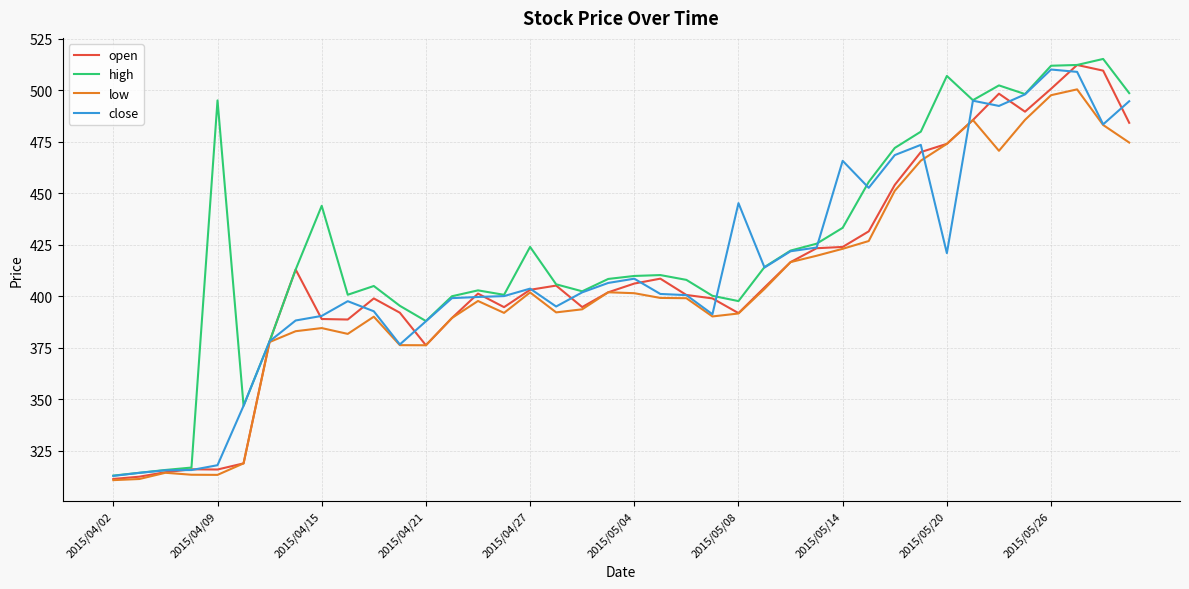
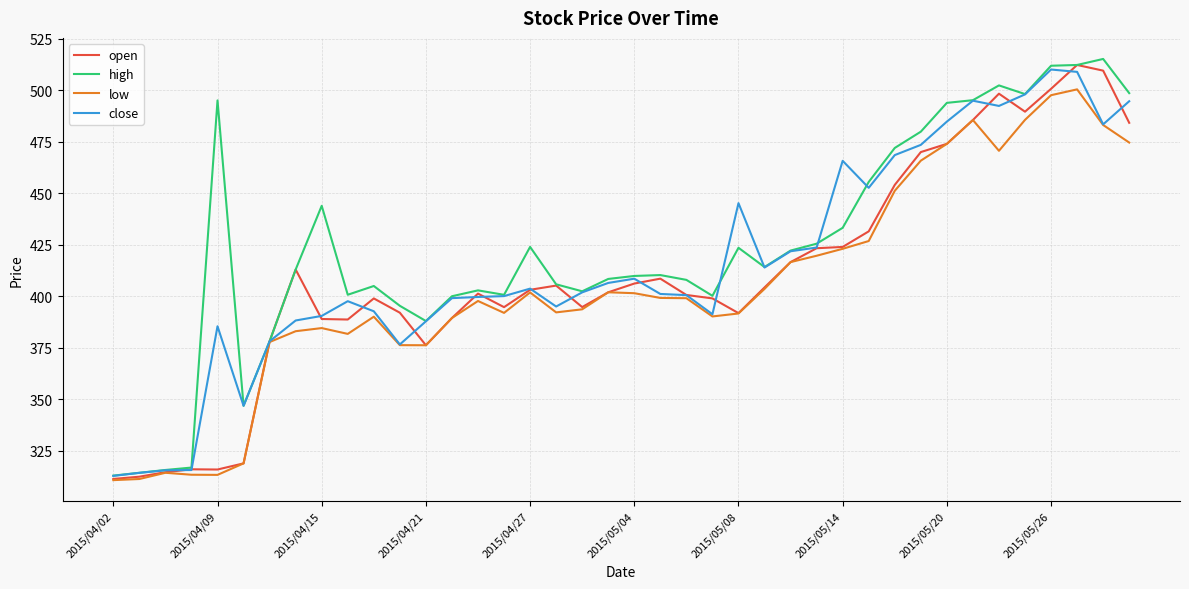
close, 2015/04/09: 318 -> 385
high, 2015/05/08: 398 -> 424
high, 2015/05/20: 507 -> 494
close, 2015/05/20: 421 -> 485
